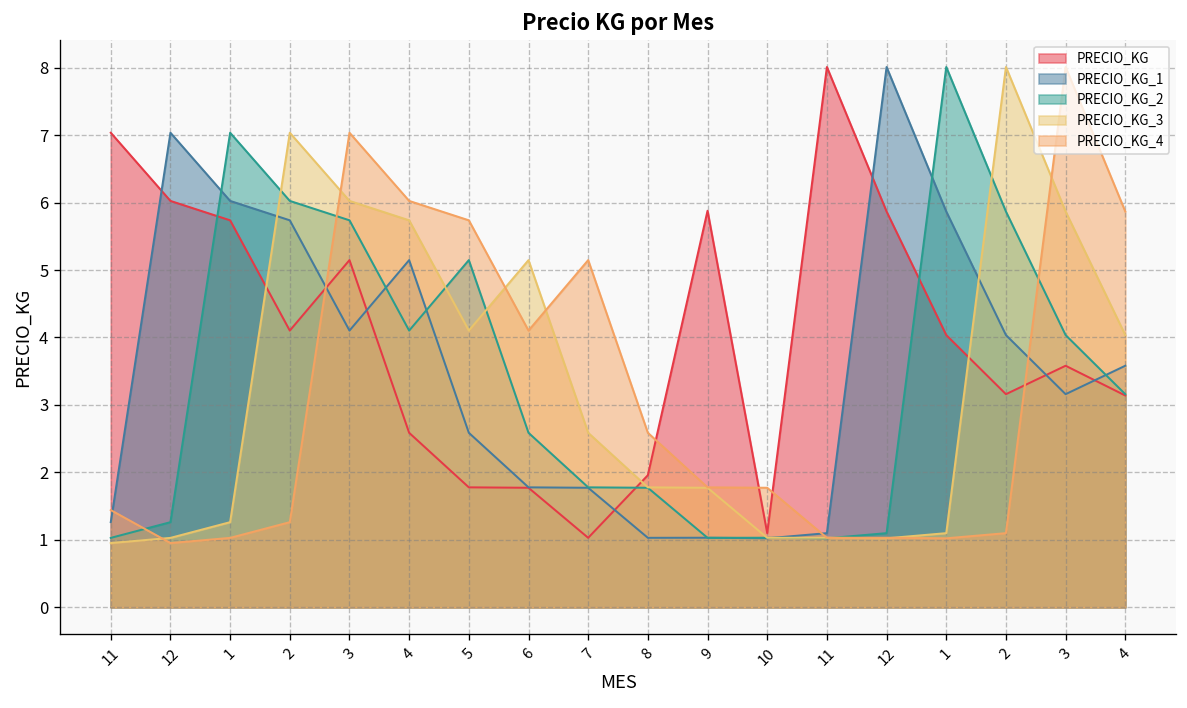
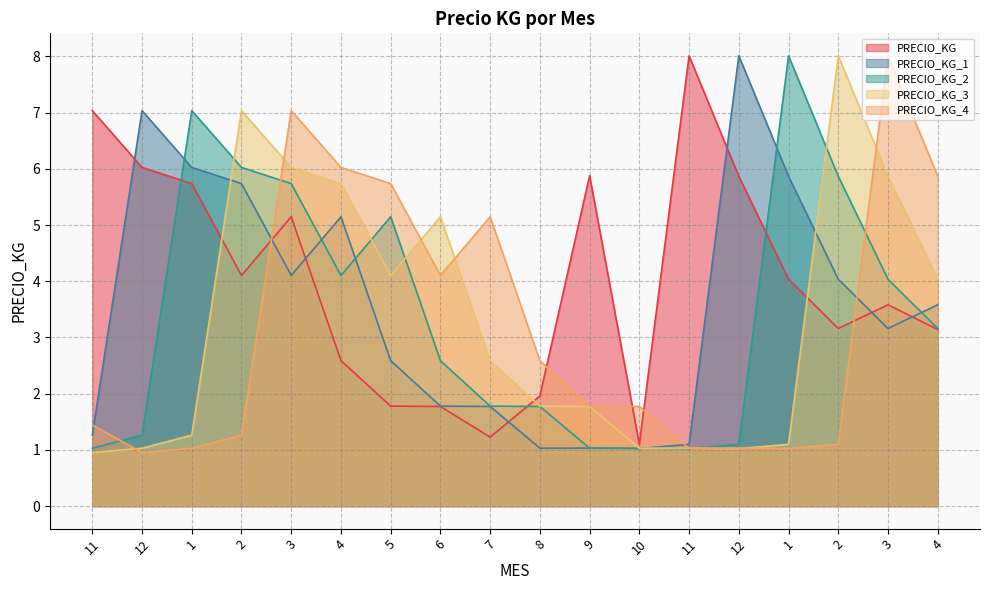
PRECIO_KG, 7: 1.0 -> 1.2
